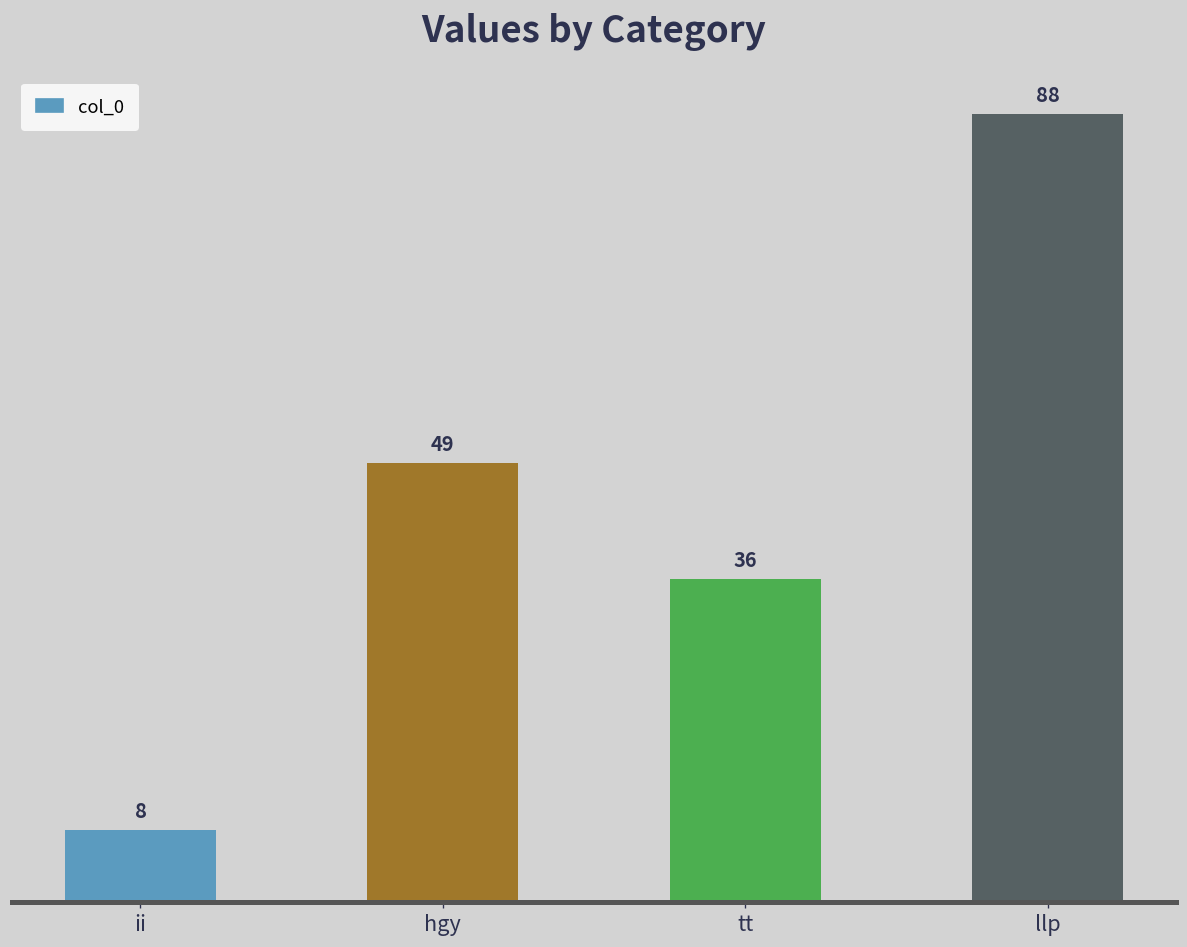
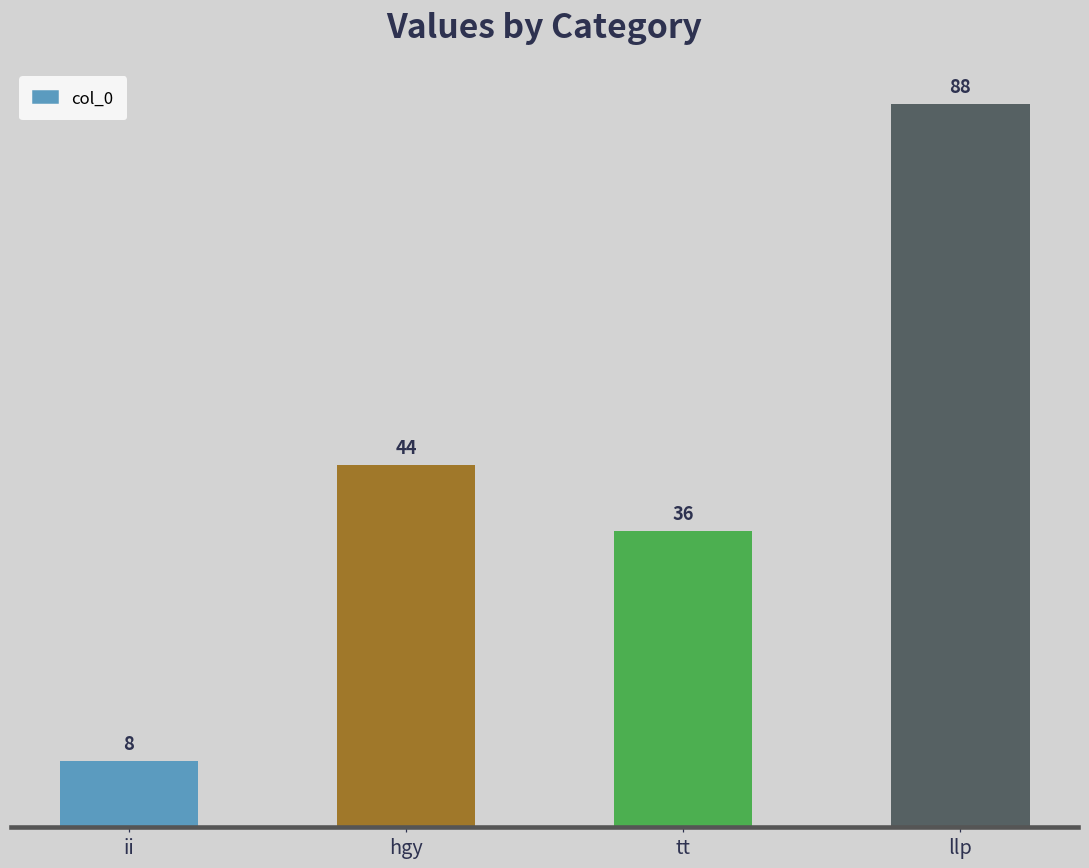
hgy: 49 -> 44
